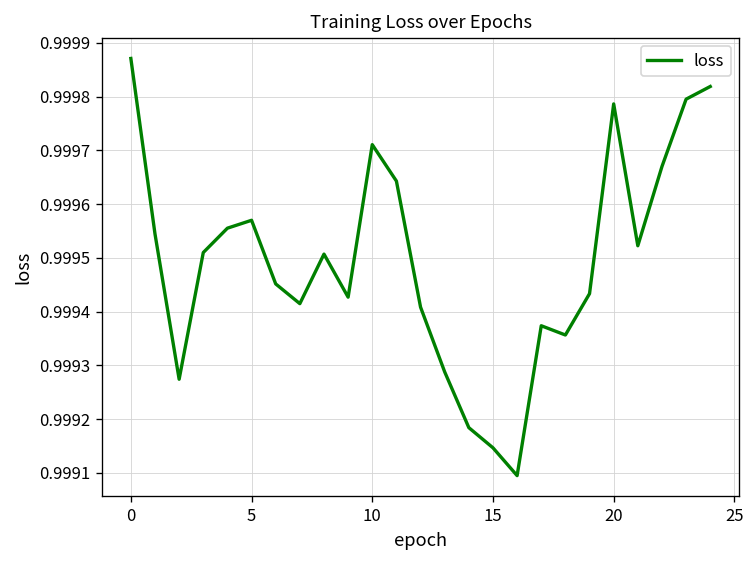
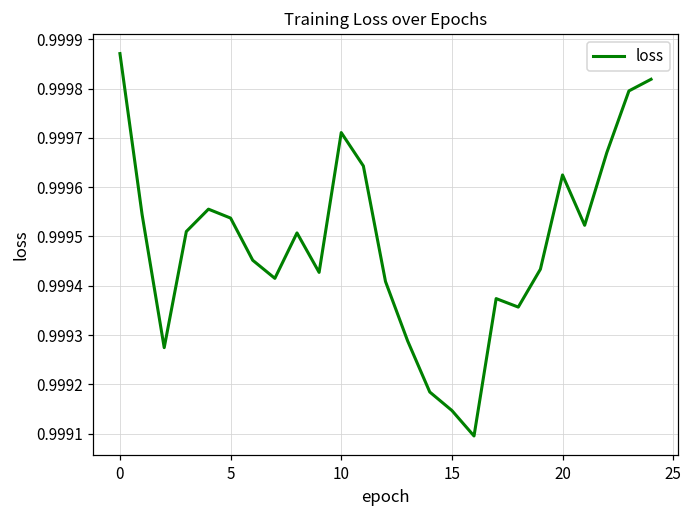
5: 0.99957 -> 0.99954
20: 0.99979 -> 0.99962
